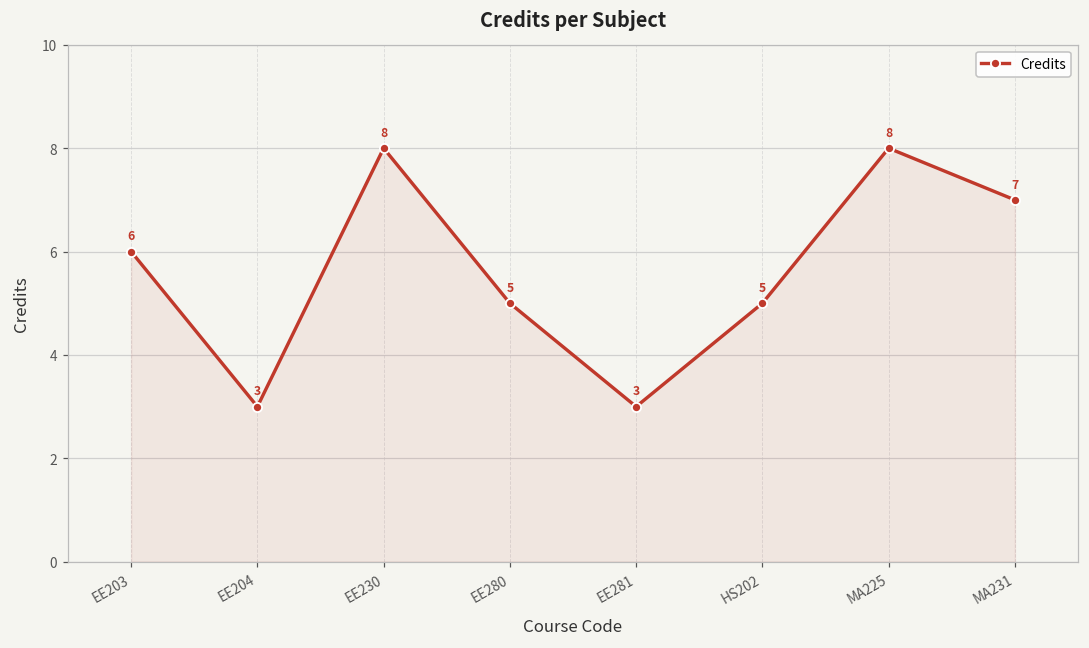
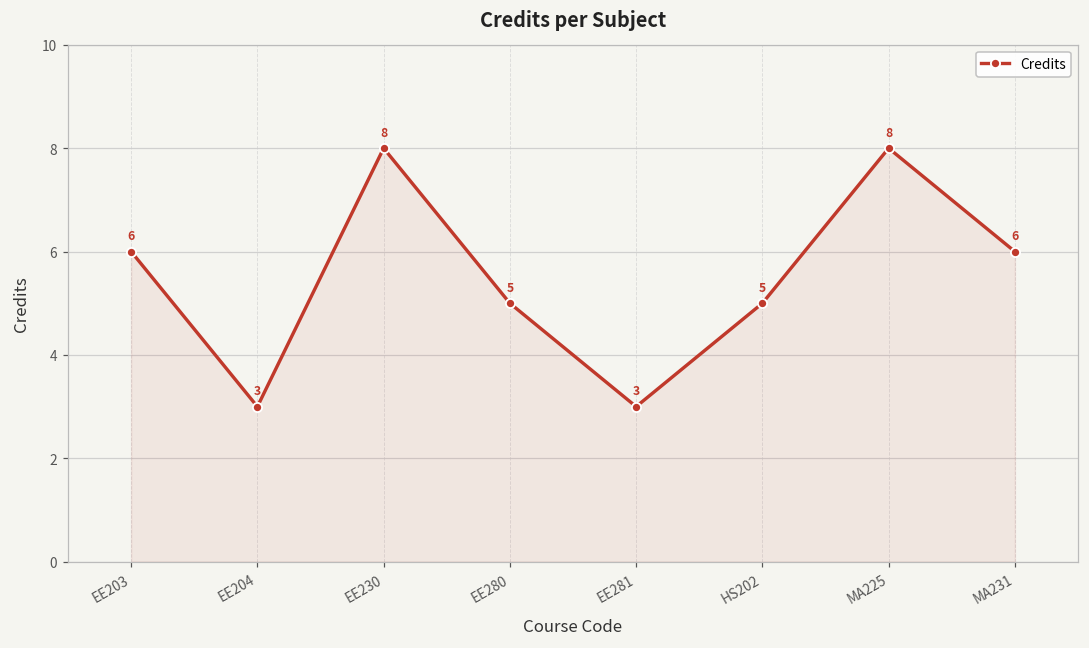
MA231: 7 -> 6
